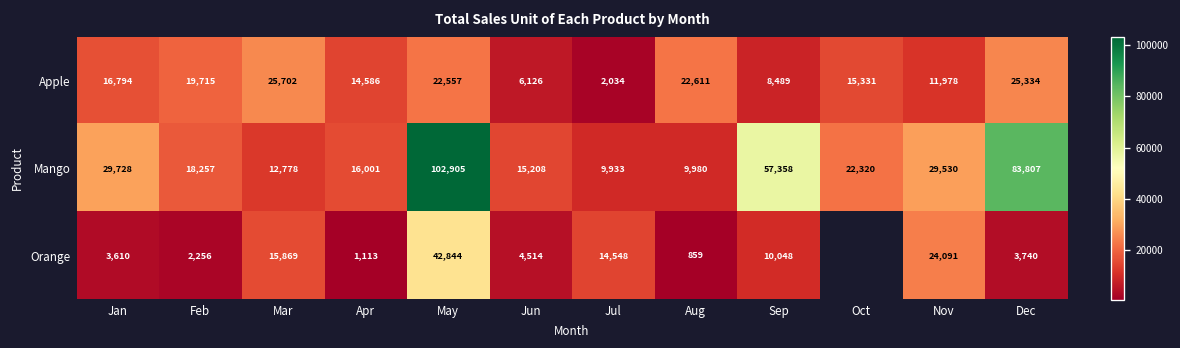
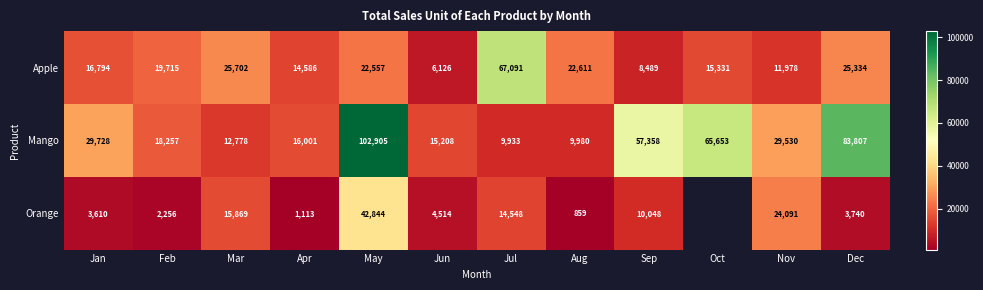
Apple, Jul: 2,034 -> 67,091
Mango, Oct: 22,320 -> 65,653
